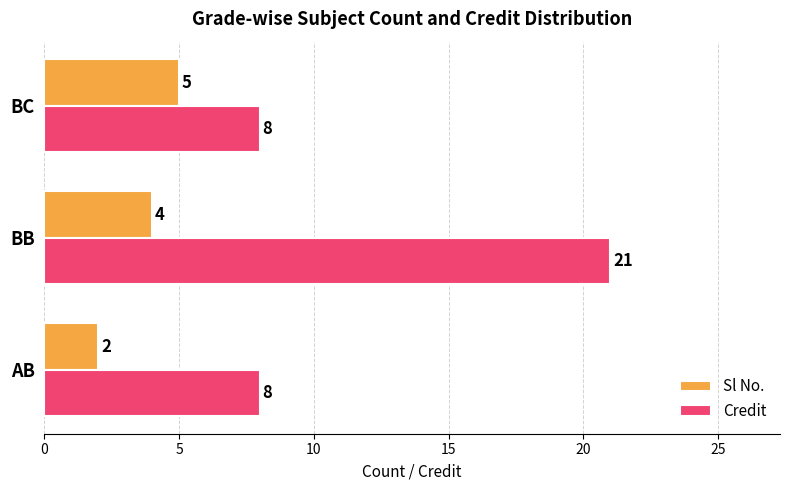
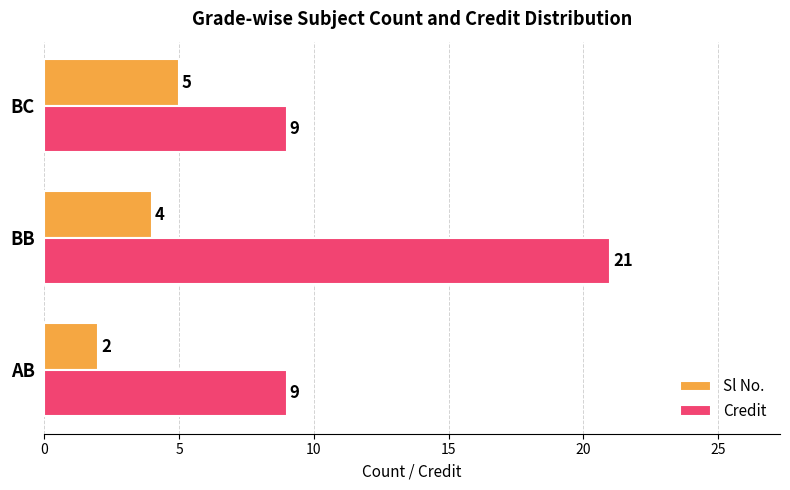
Credit, BC: 8 -> 9
Credit, AB: 8 -> 9
